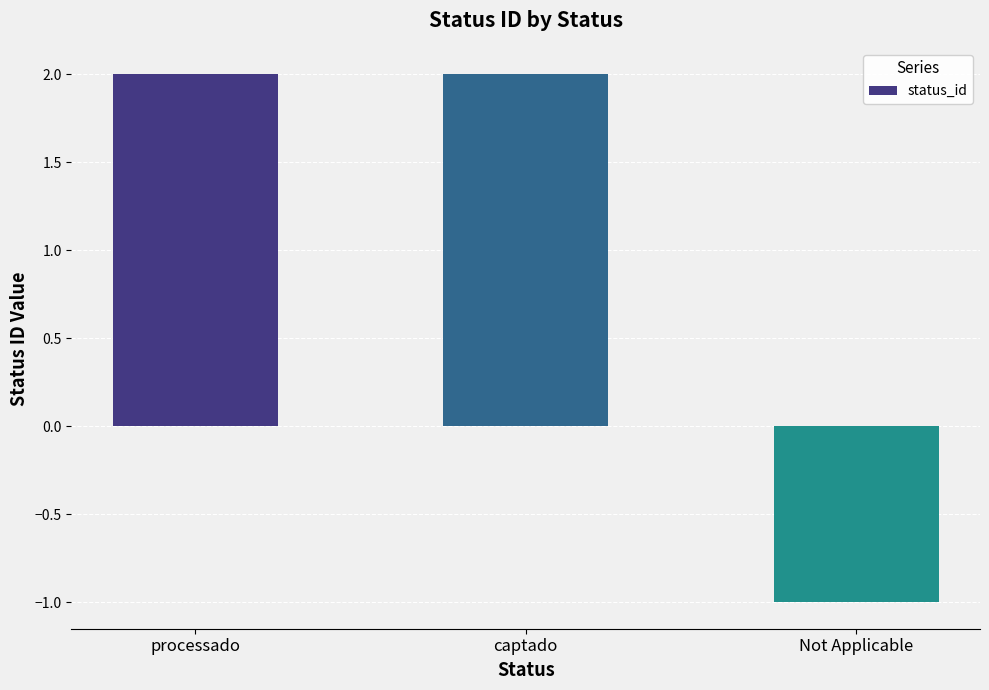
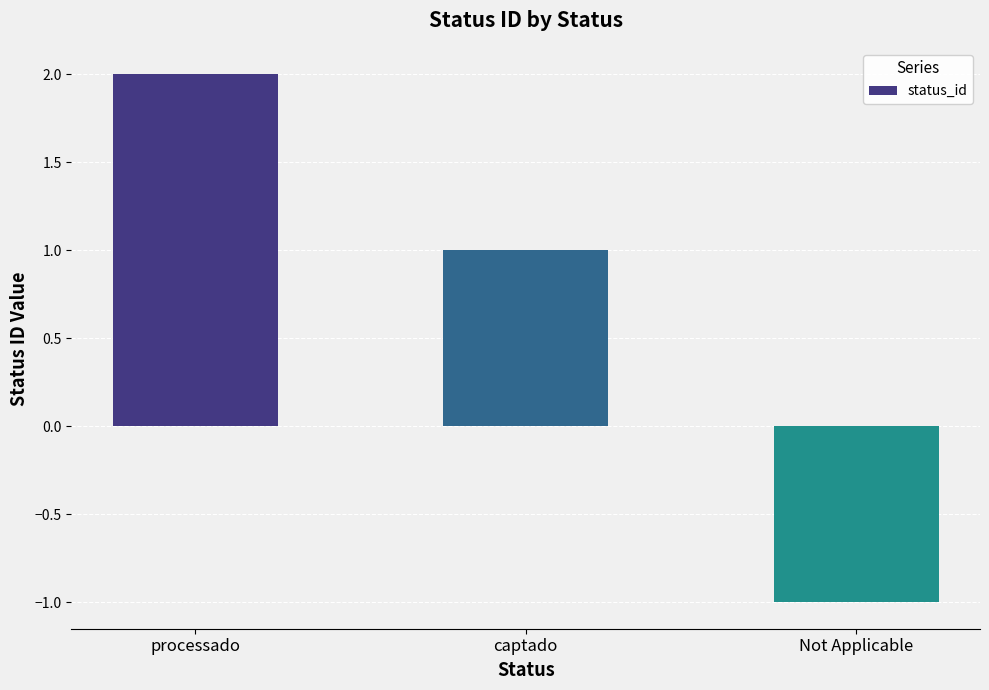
captado: 2 -> 1
